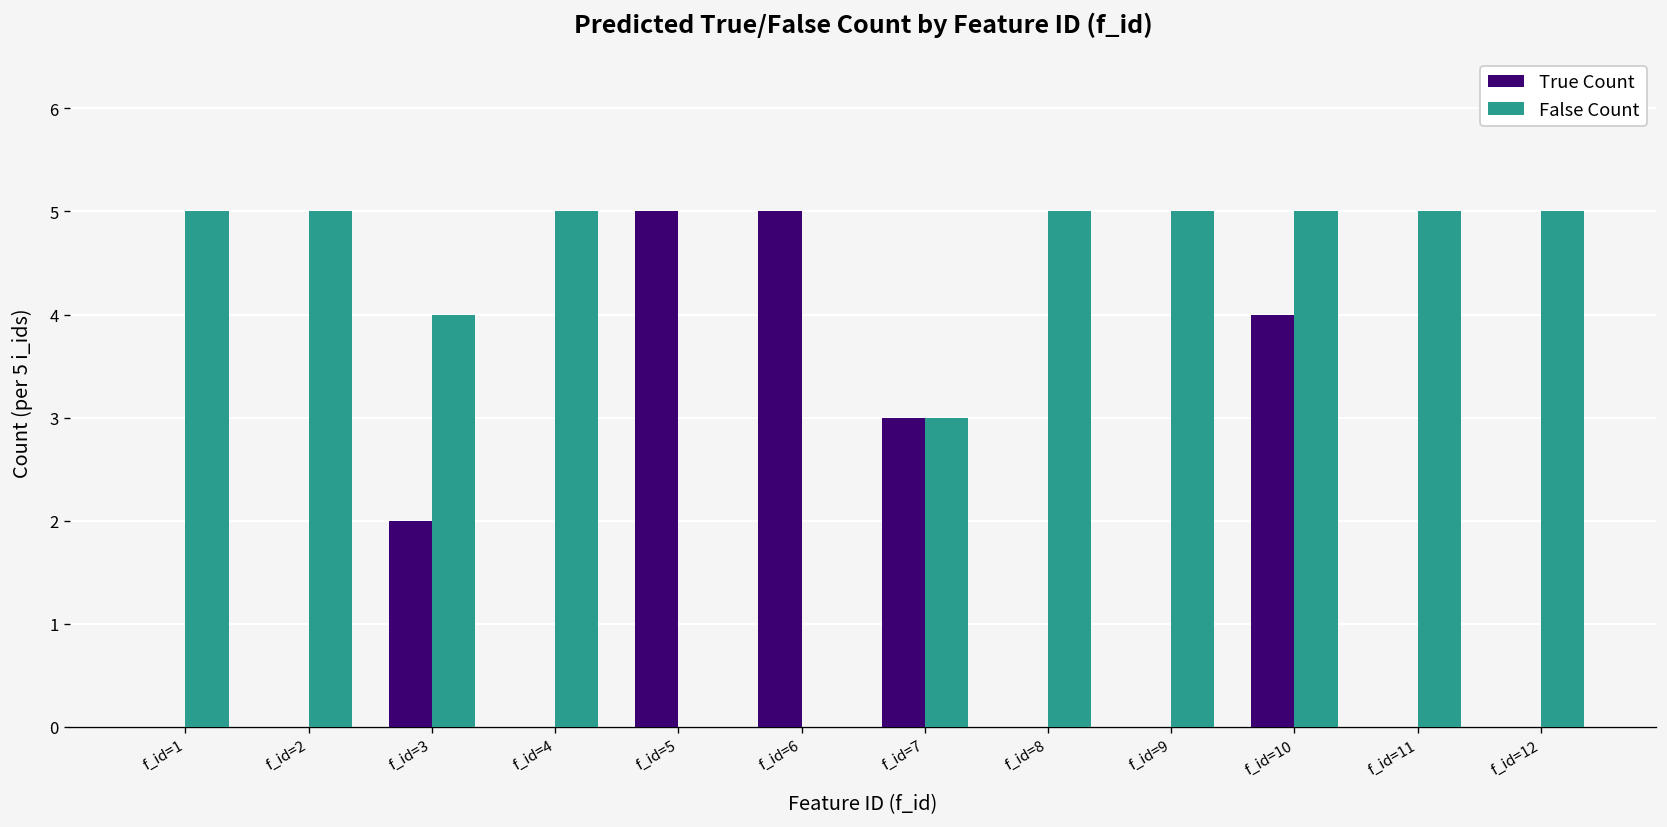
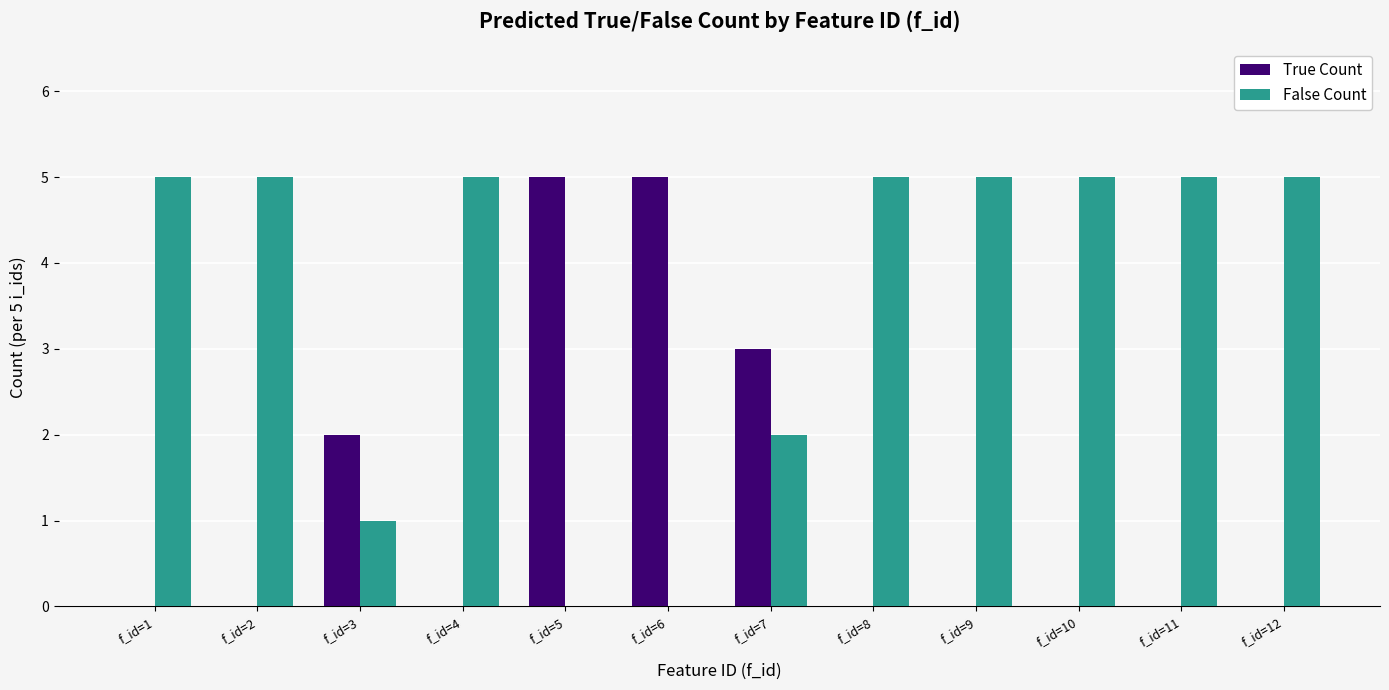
False Count, f_id=3: 4 -> 1
False Count, f_id=7: 3 -> 2
True Count, f_id=10: 4 -> 0
